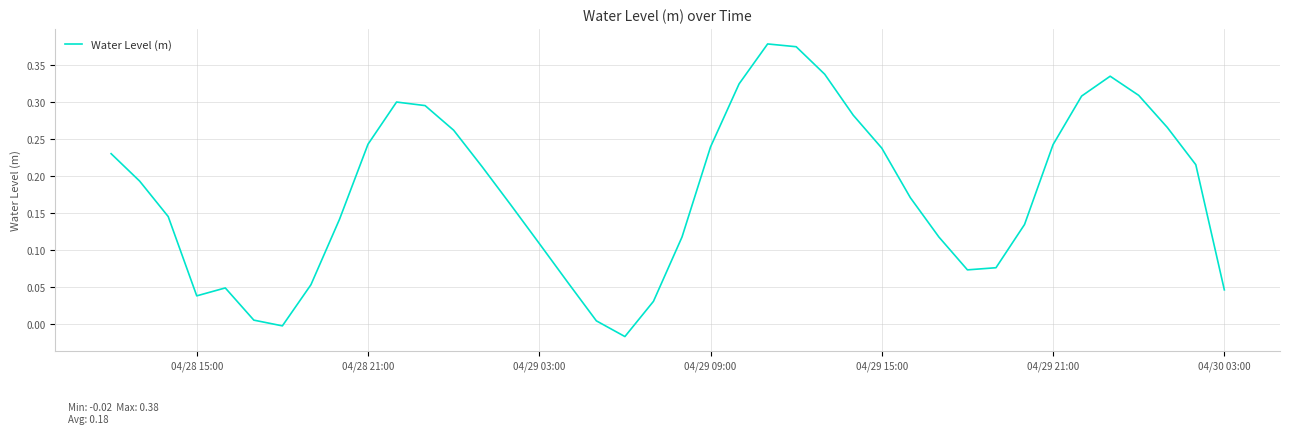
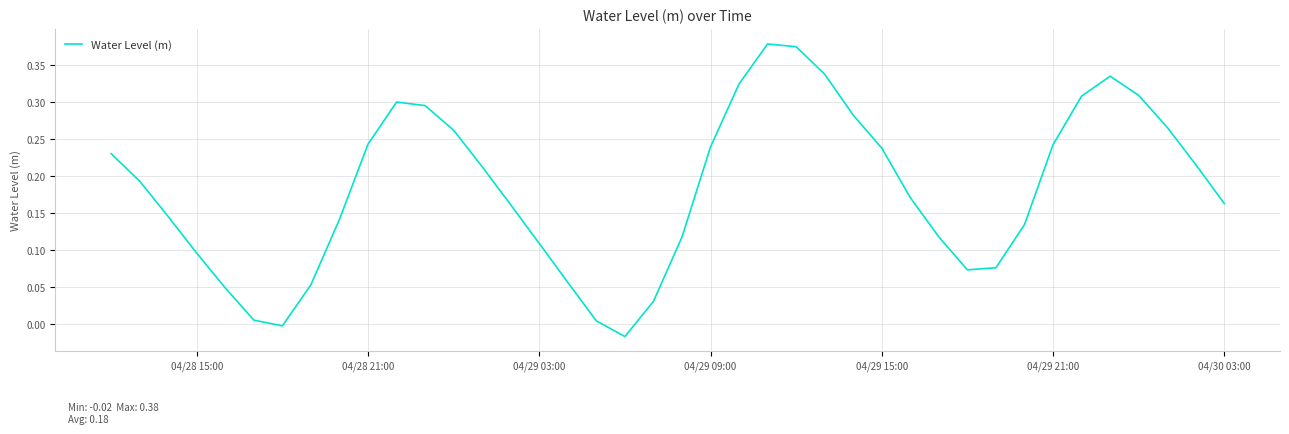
04/28 15:00: 0.04 -> 0.10
04/30 03:00: 0.05 -> 0.16
